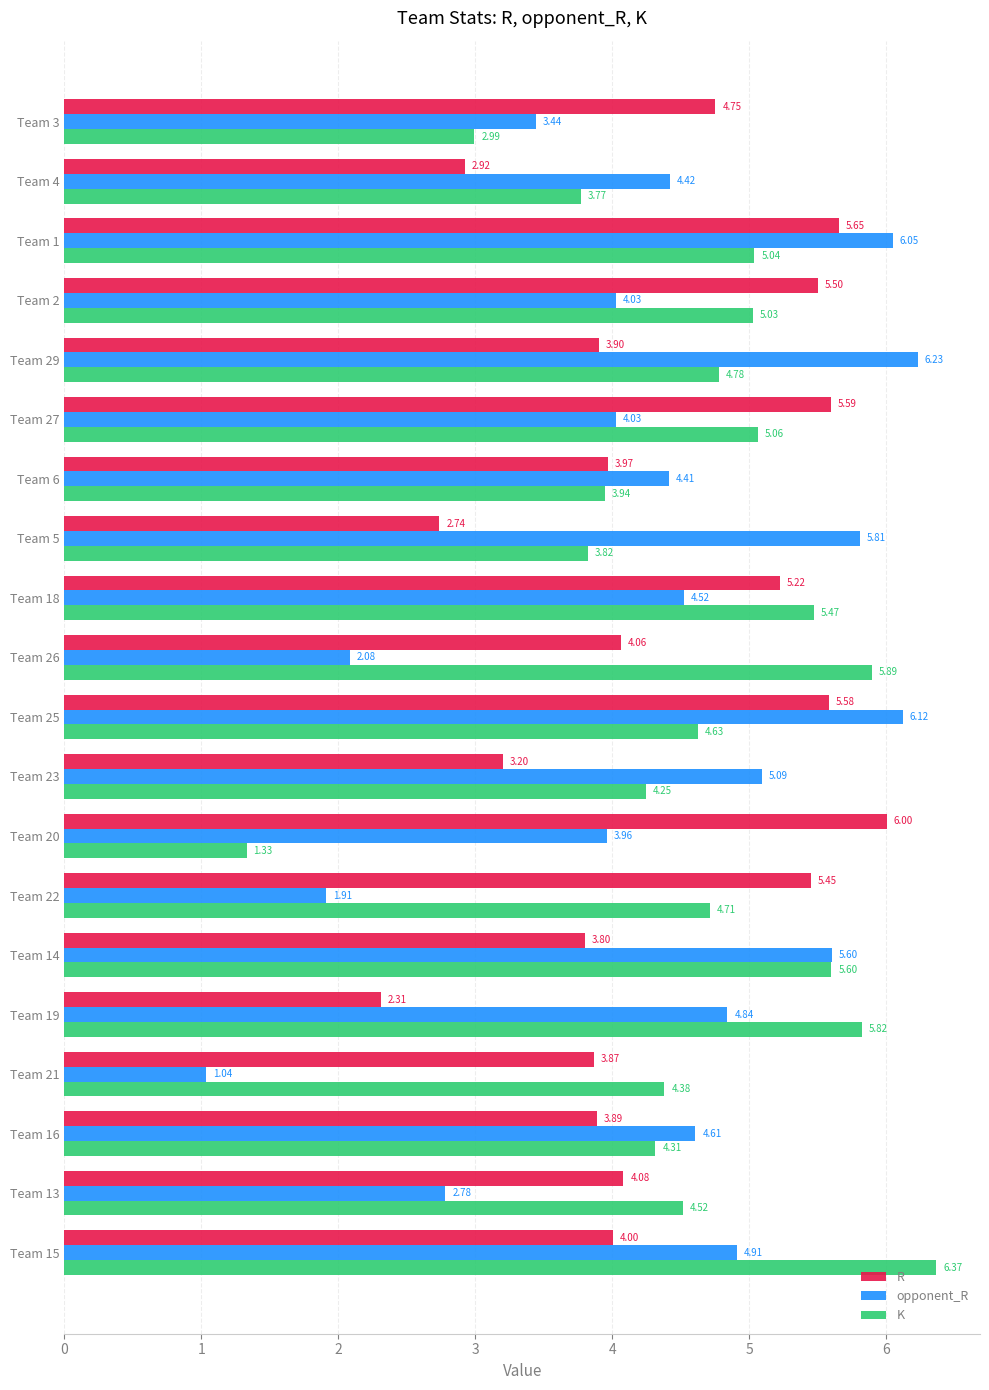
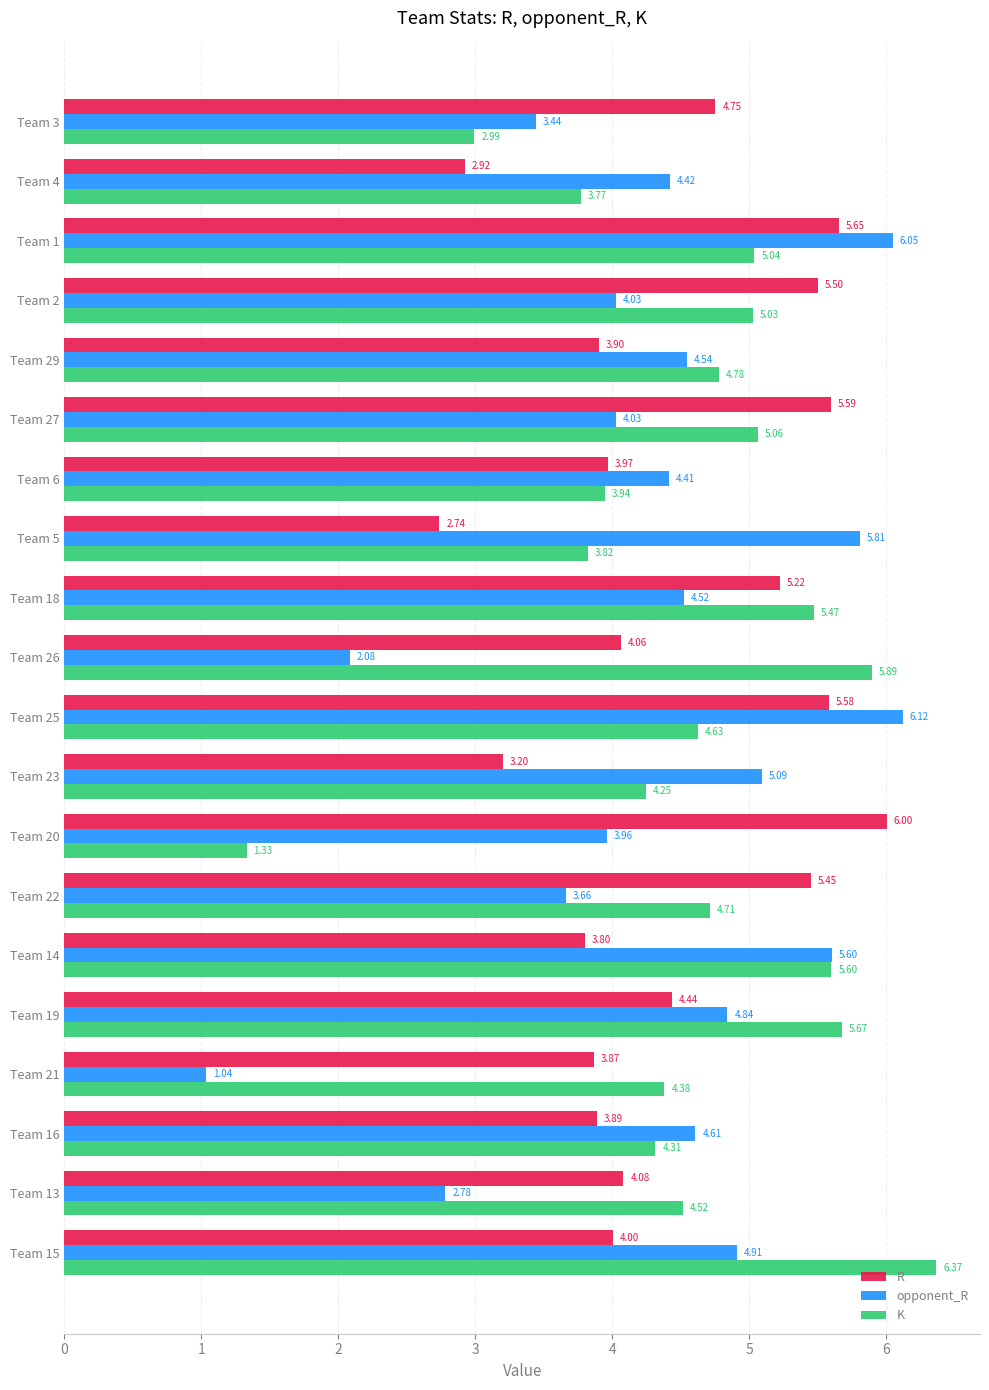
opponent_R, Team 29: 6.23 -> 4.54
opponent_R, Team 22: 1.91 -> 3.66
R, Team 19: 2.31 -> 4.44
K, Team 19: 5.82 -> 5.67
